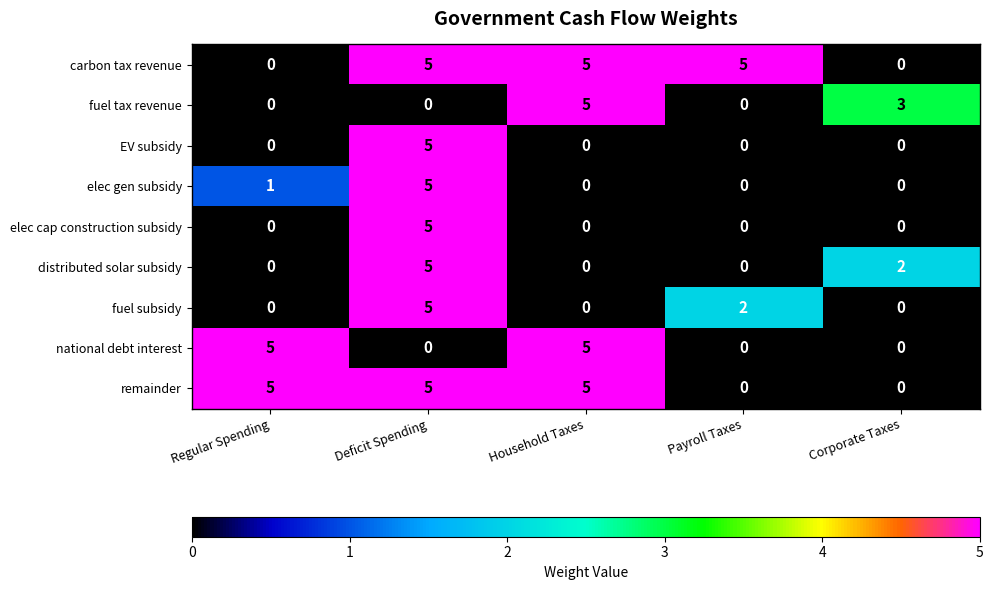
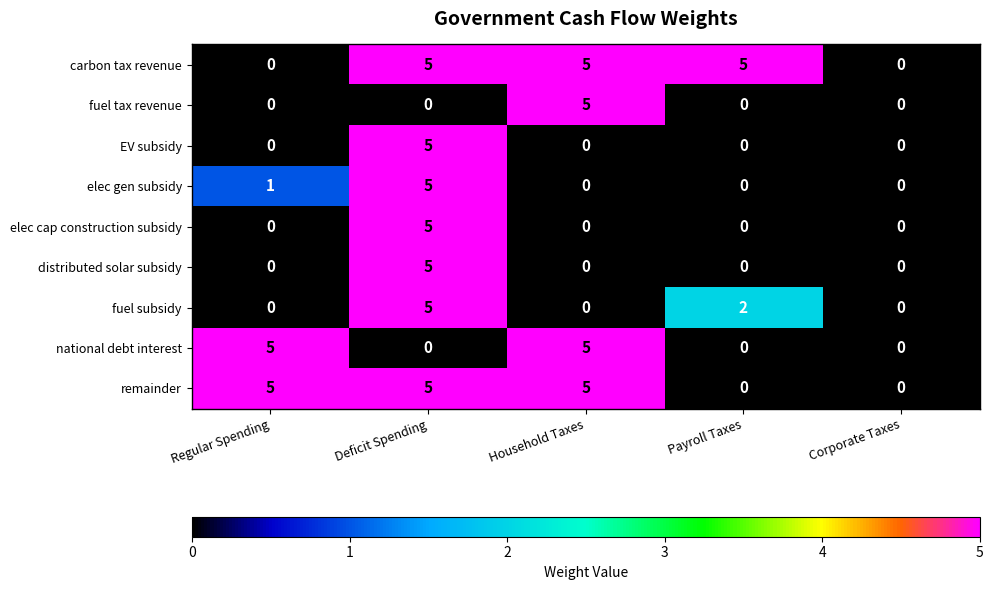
fuel tax revenue, Corporate Taxes: 3 -> 0
distributed solar subsidy, Corporate Taxes: 2 -> 0
